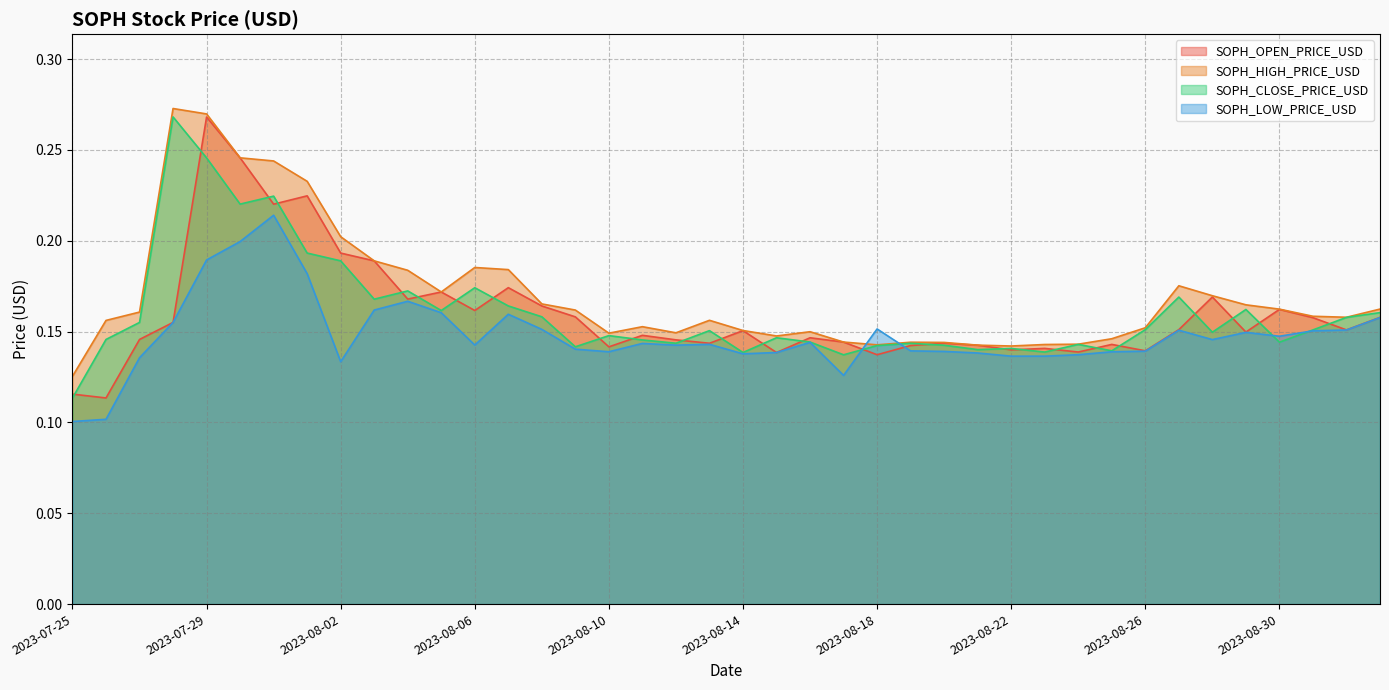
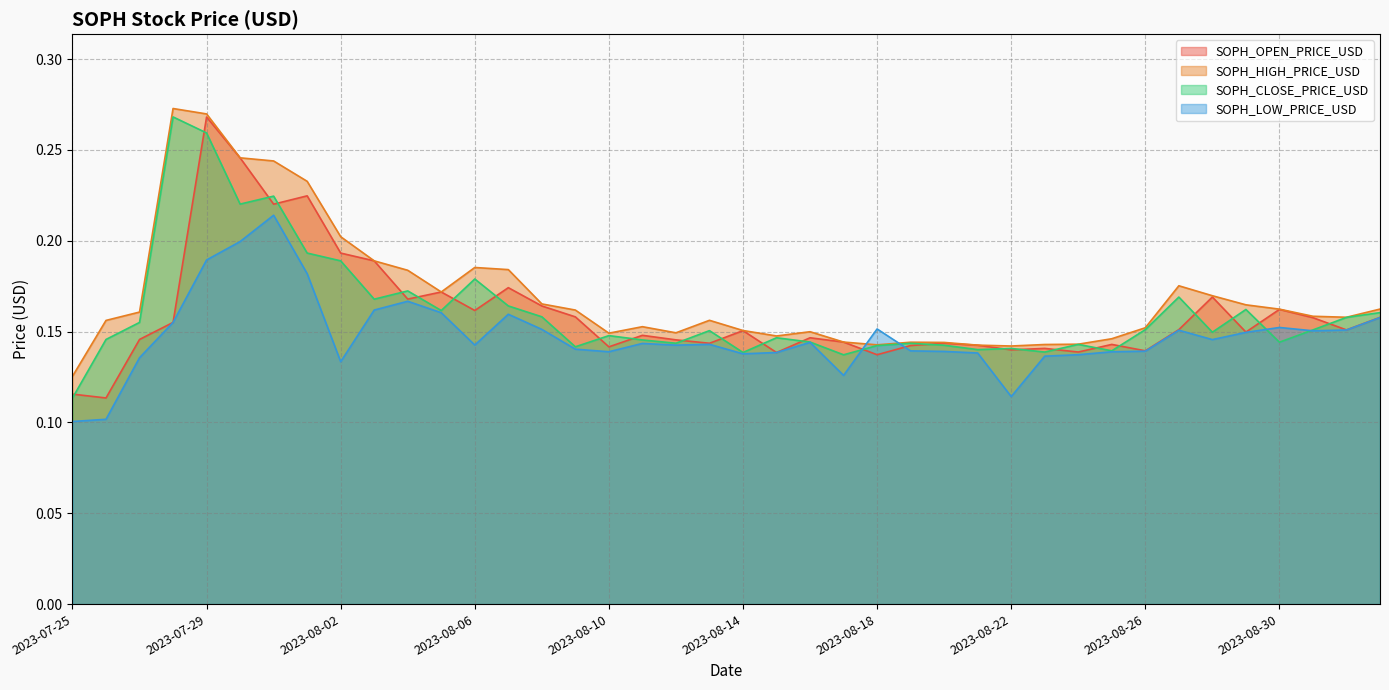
SOPH_CLOSE_PRICE_USD, 2023-07-29: 0.246 -> 0.259
SOPH_CLOSE_PRICE_USD, 2023-08-06: 0.174 -> 0.179
SOPH_LOW_PRICE_USD, 2023-08-22: 0.136 -> 0.114
SOPH_LOW_PRICE_USD, 2023-08-30: 0.147 -> 0.152
